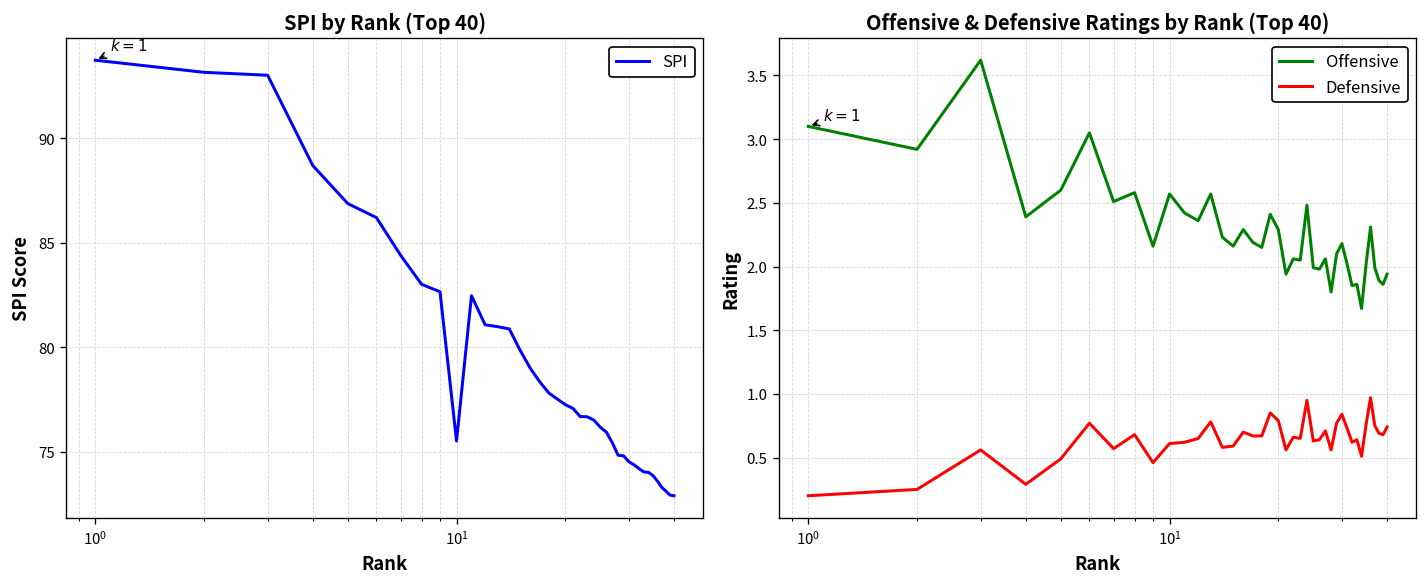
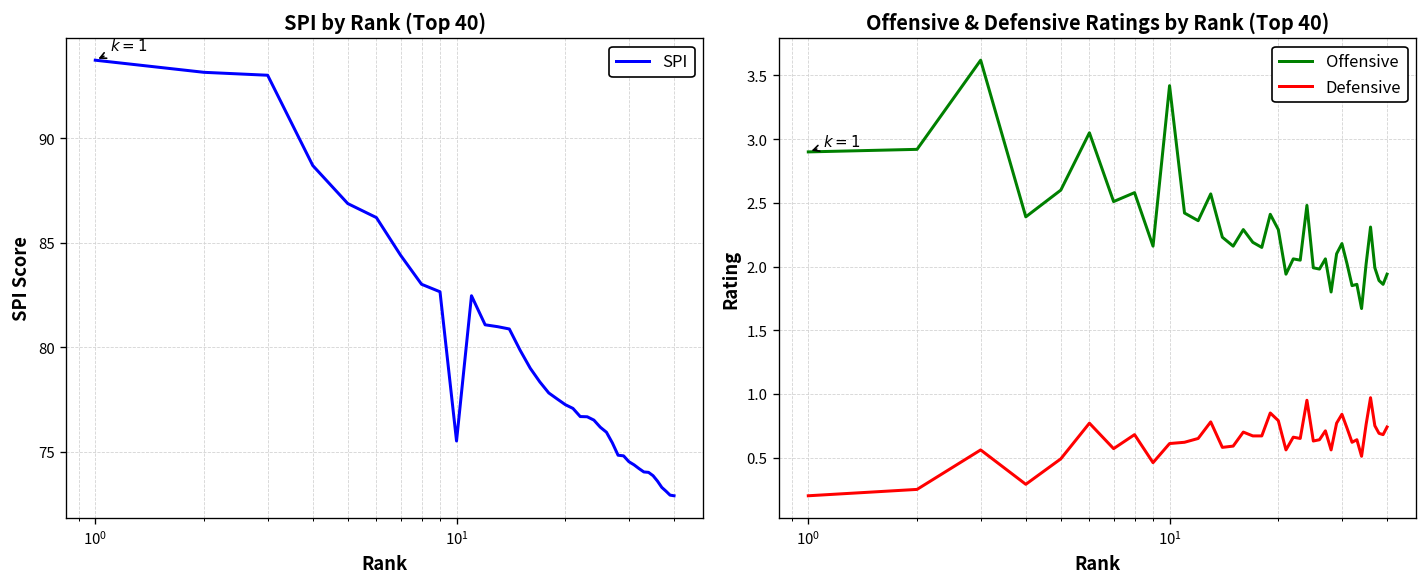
Offensive & Defensive Ratings by Rank (Top 40), Offensive, 10^0: 3.1 -> 2.9
Offensive & Defensive Ratings by Rank (Top 40), Offensive, 10^1: 2.57 -> 3.42
